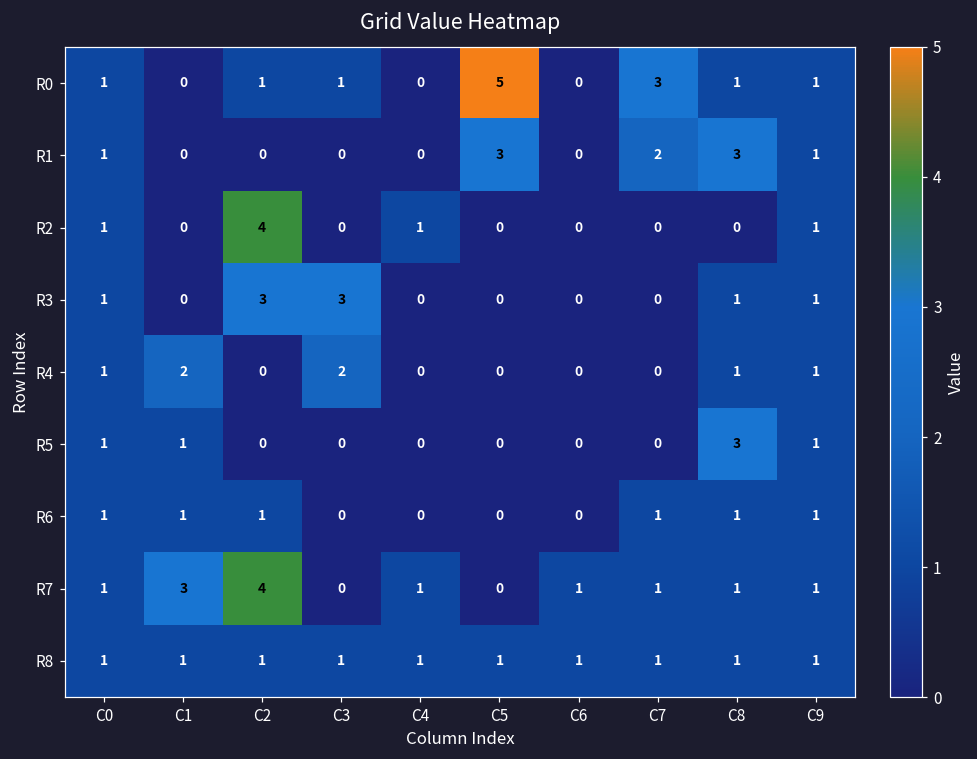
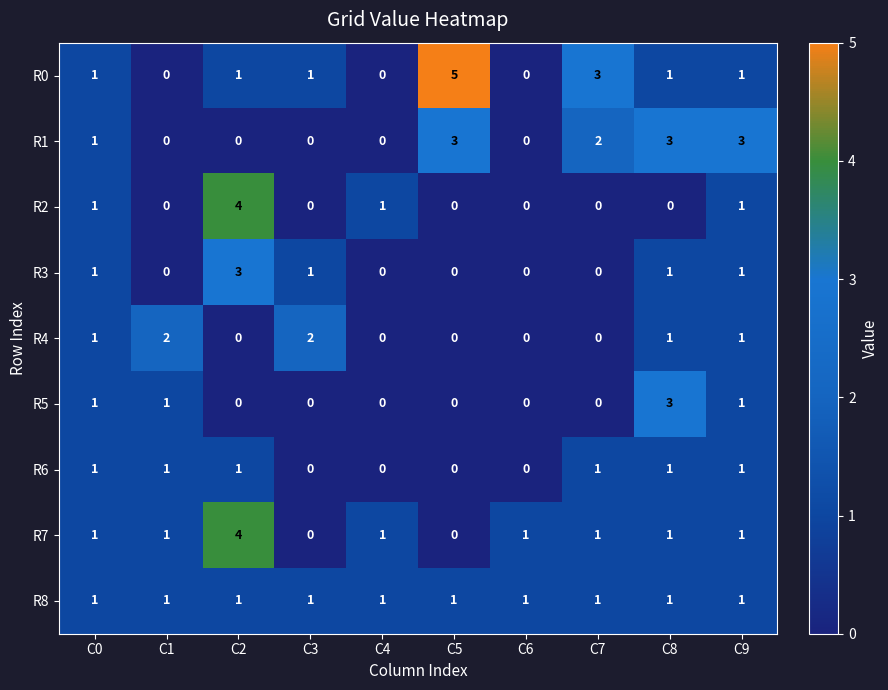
R1, C9: 1 -> 3
R3, C3: 3 -> 1
R7, C1: 3 -> 1
